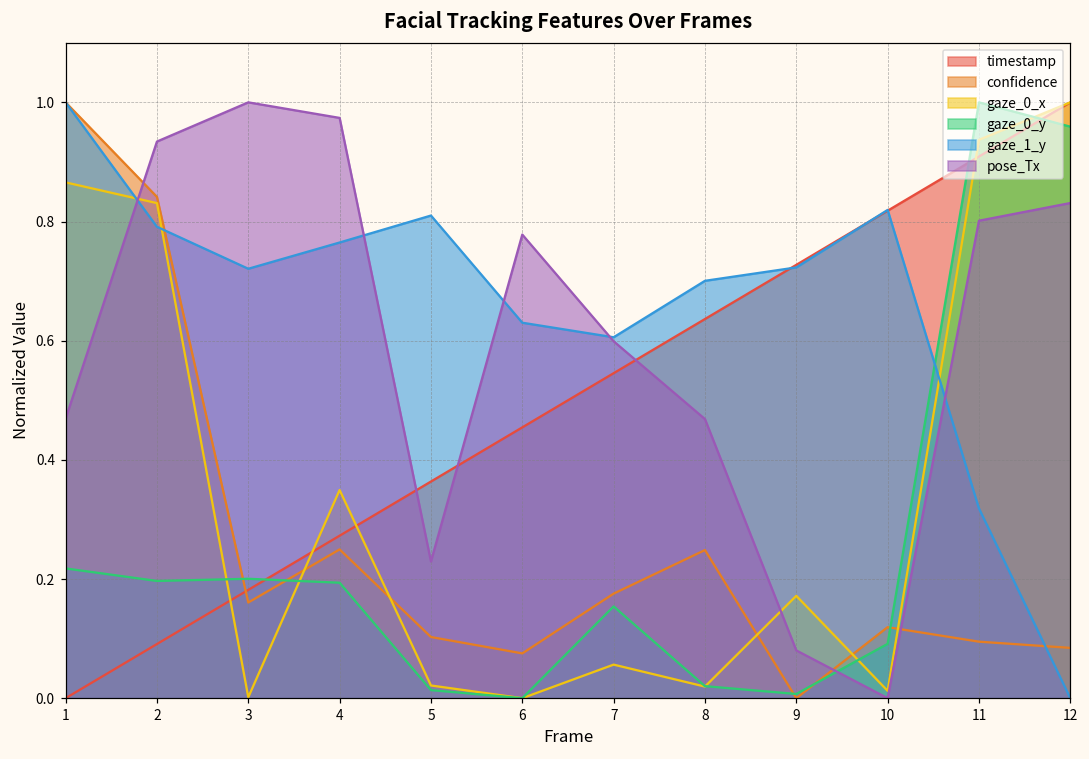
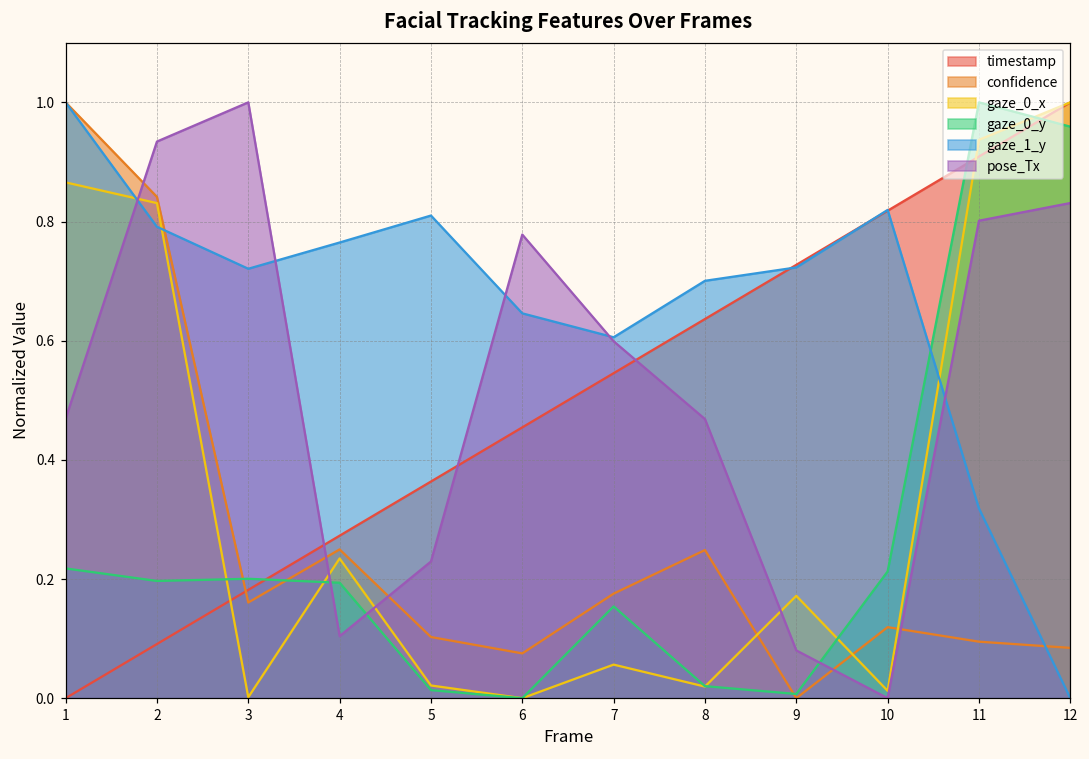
gaze_0_x, 4: 0.35 -> 0.23
pose_Tx, 4: 0.97 -> 0.10
gaze_1_y, 6: 0.63 -> 0.65
gaze_0_y, 10: 0.09 -> 0.21
